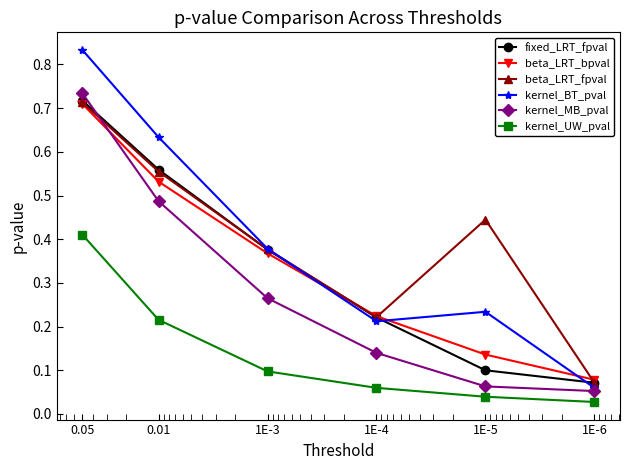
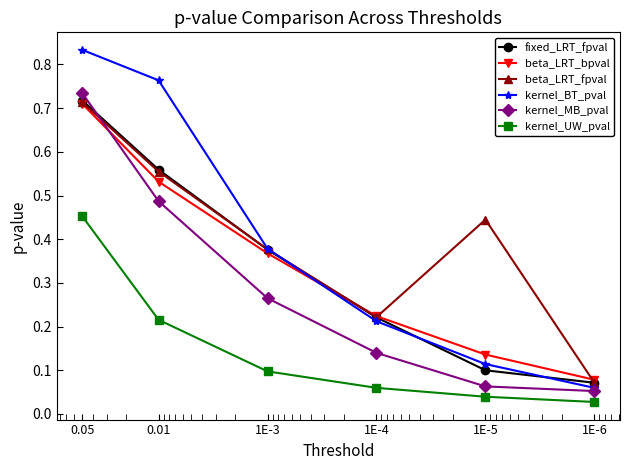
kernel_UW_pval, 0.05: 0.41 -> 0.45
kernel_BT_pval, 0.01: 0.63 -> 0.76
kernel_BT_pval, 1E-5: 0.23 -> 0.11
